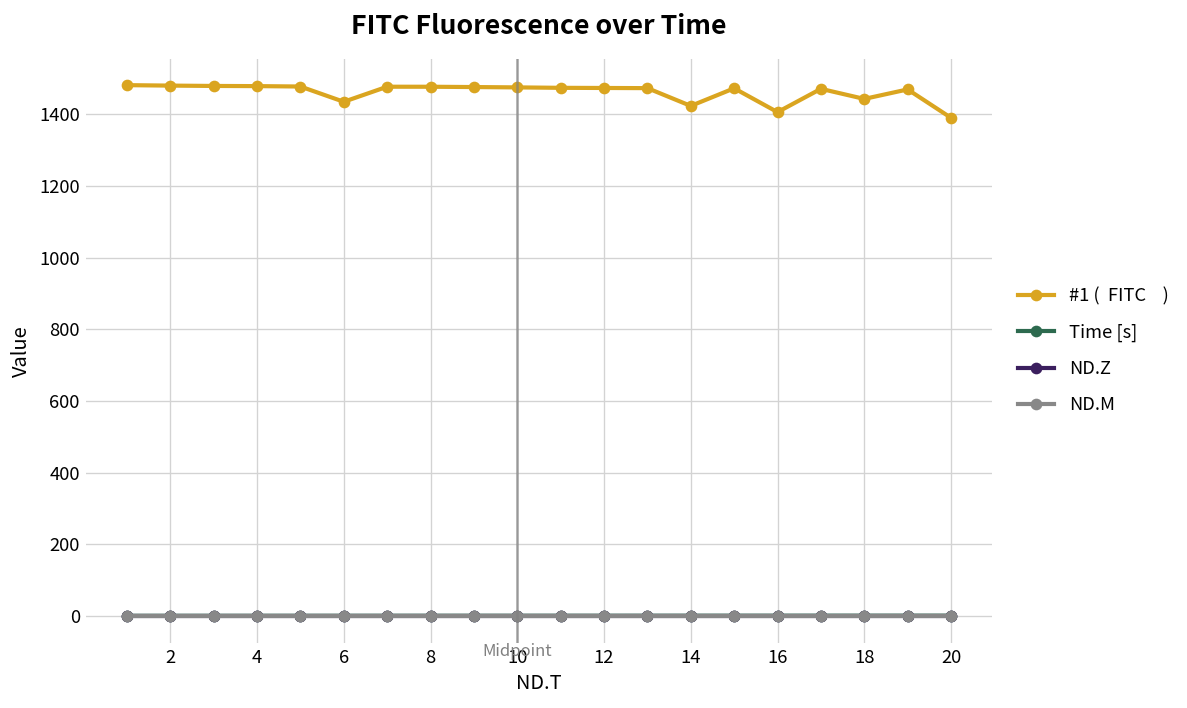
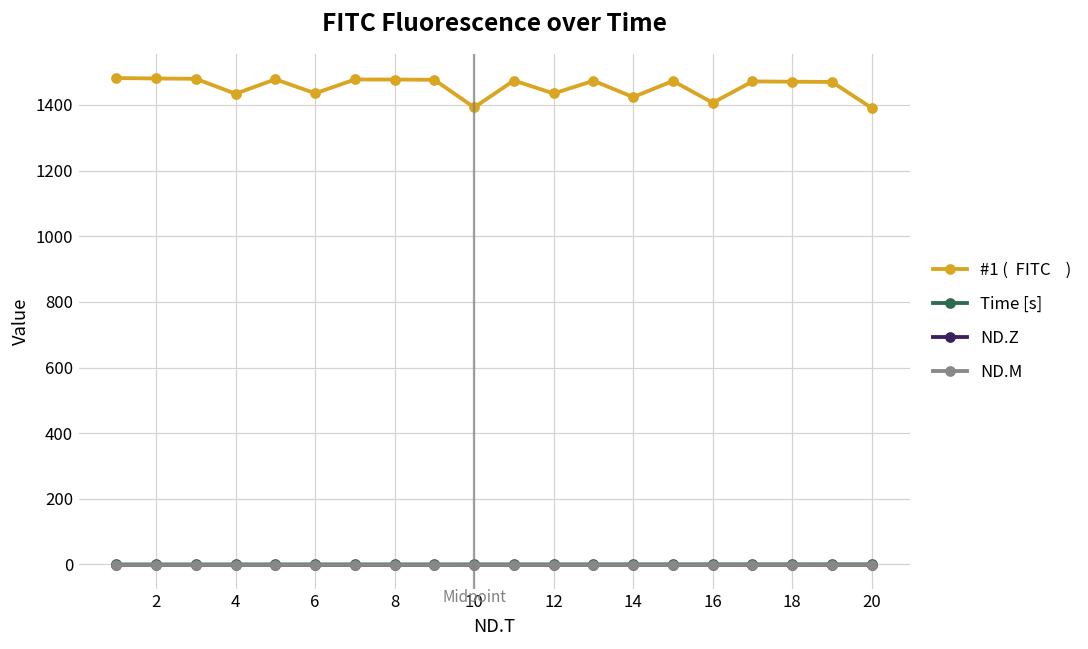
#1 ( FITC ), 4: 1480 -> 1430
#1 ( FITC ), 10: 1480 -> 1390
#1 ( FITC ), 12: 1470 -> 1430
#1 ( FITC ), 18: 1440 -> 1470
